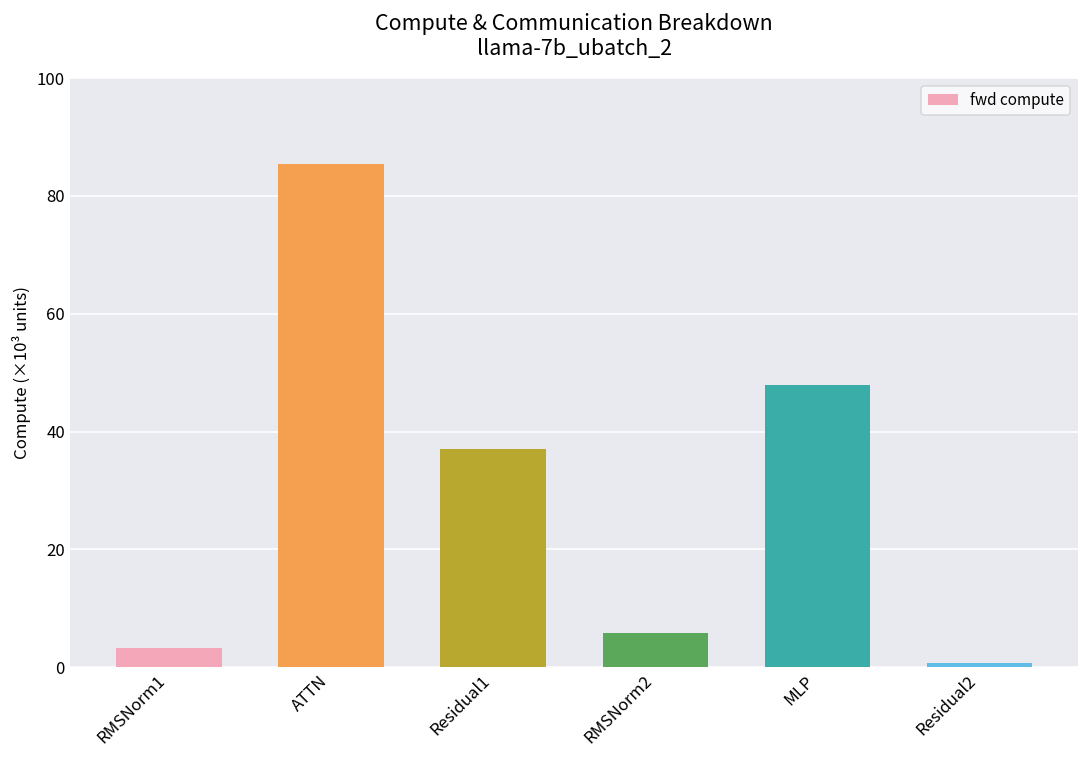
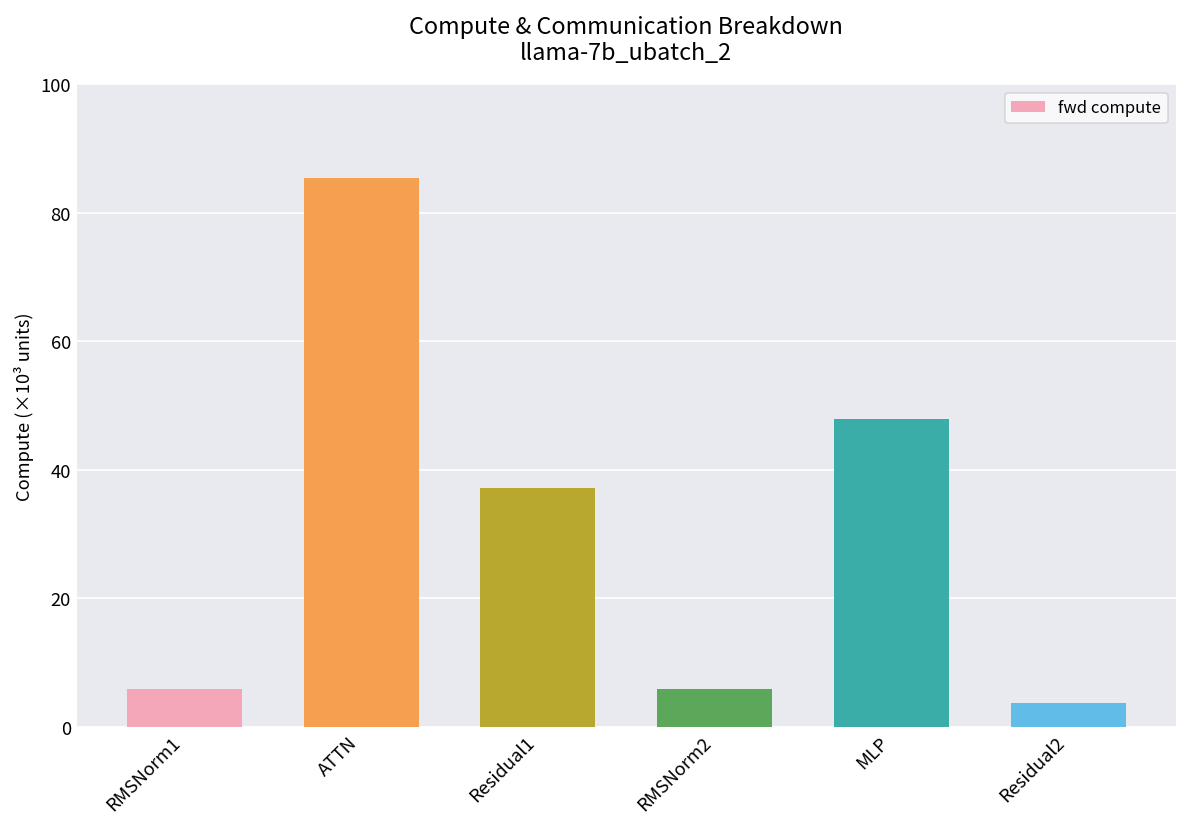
RMSNorm1: 3 -> 6
Residual2: 1 -> 4
